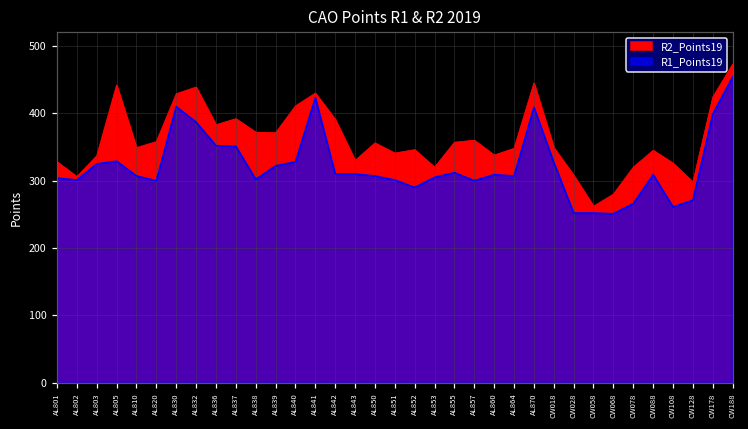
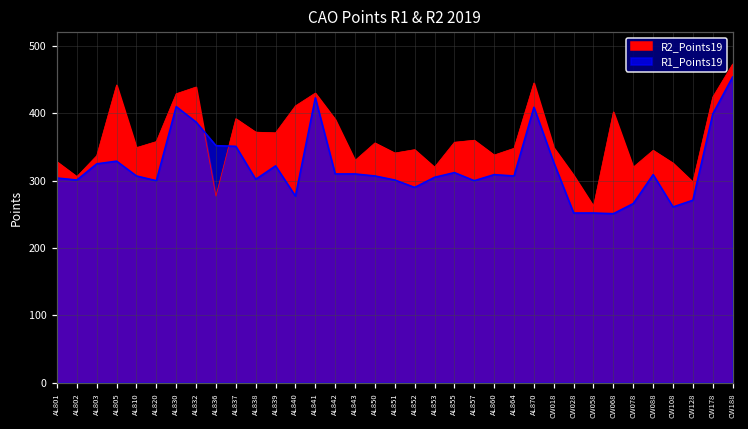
R2_Points19, AL836: 380 -> 280
R1_Points19, AL840: 330 -> 280
R2_Points19, CW068: 280 -> 400
